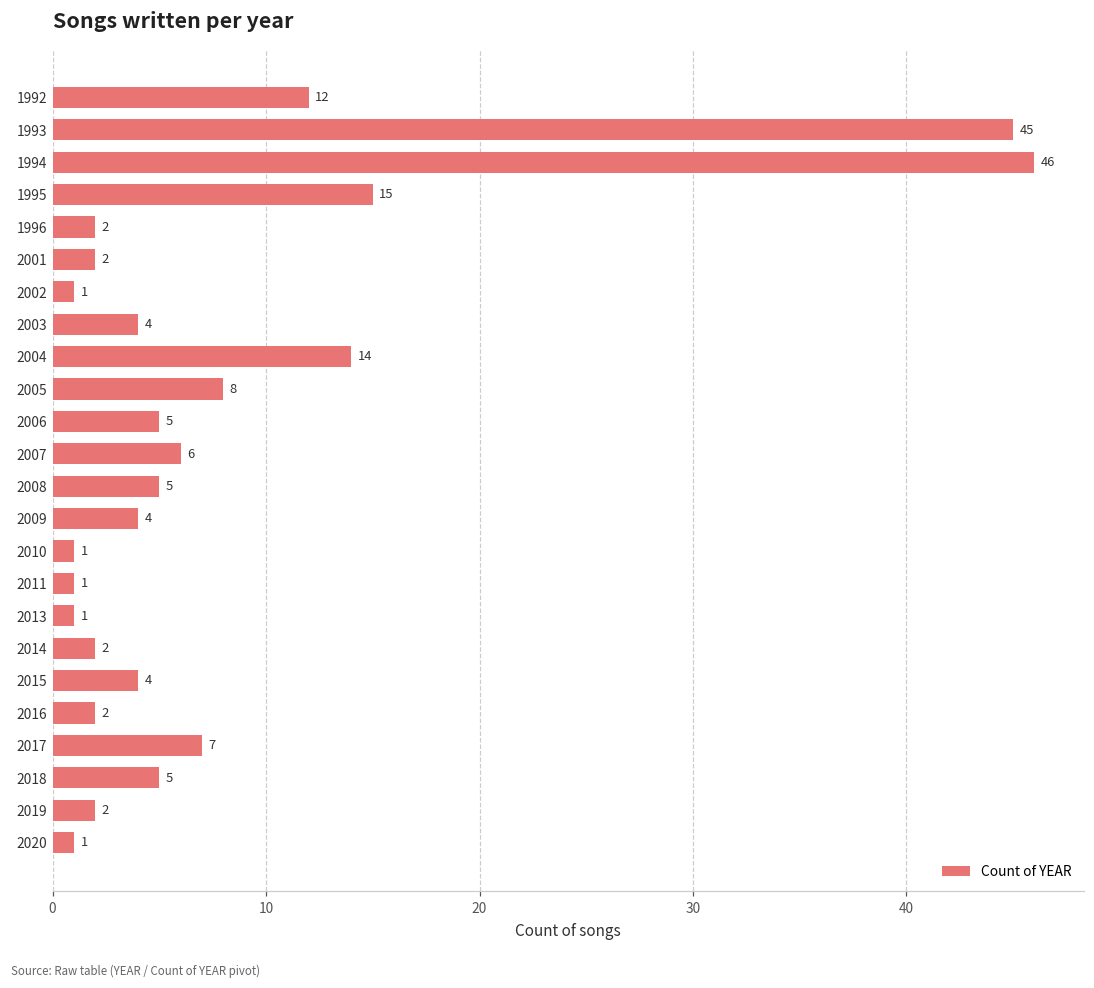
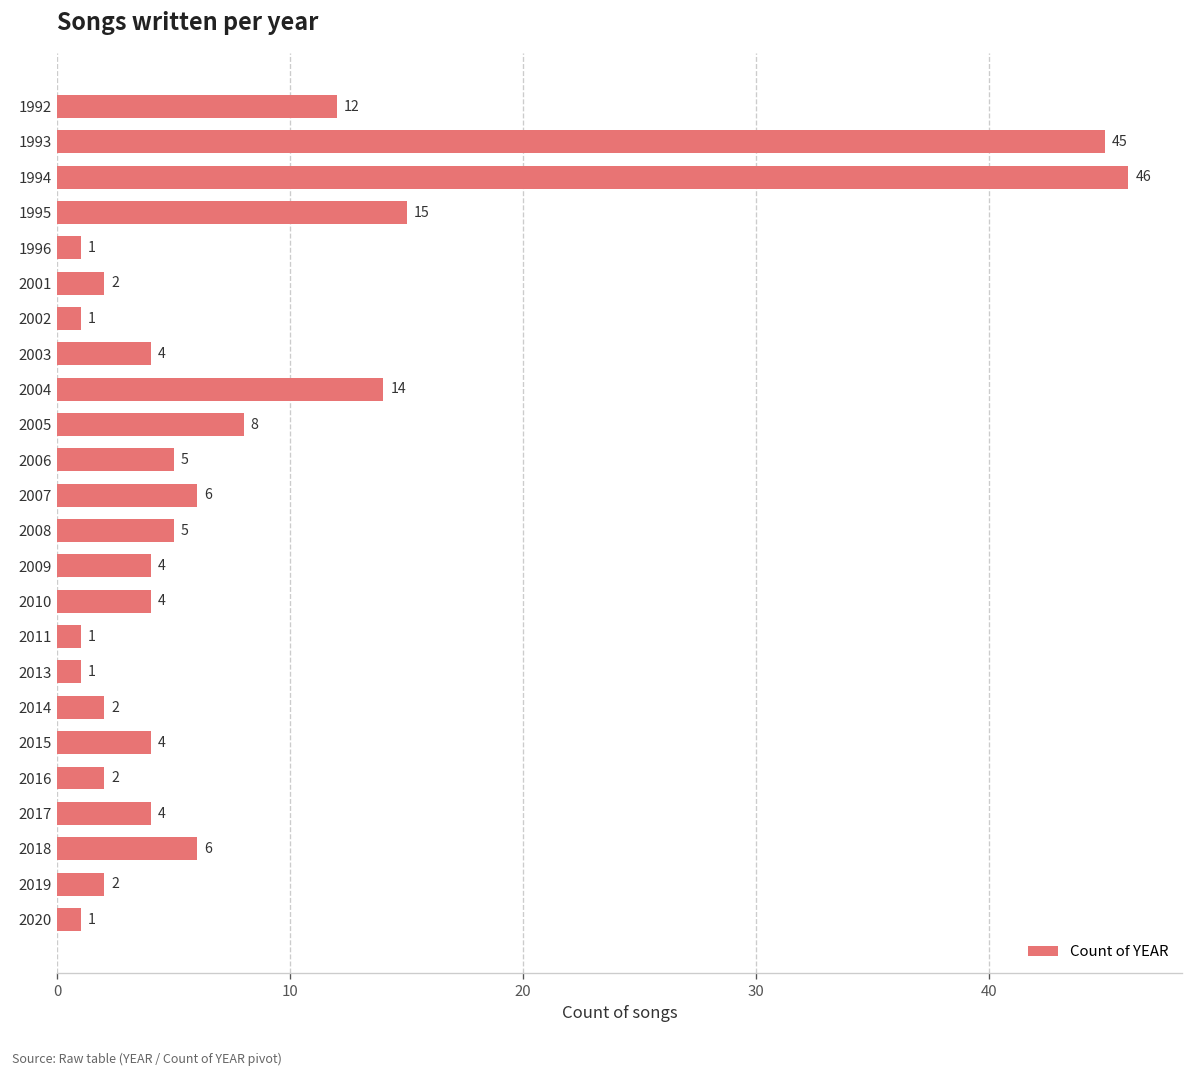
1996: 2 -> 1
2010: 1 -> 4
2017: 7 -> 4
2018: 5 -> 6
